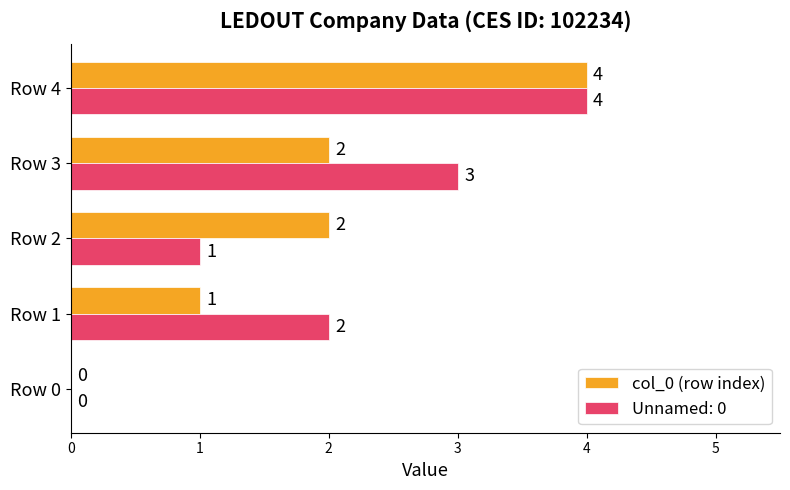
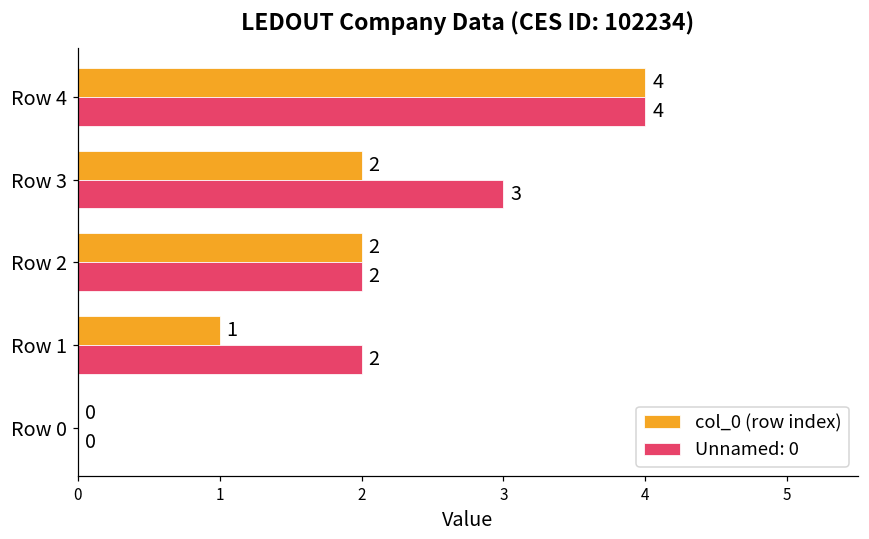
Unnamed: 0, Row 2: 1 -> 2
